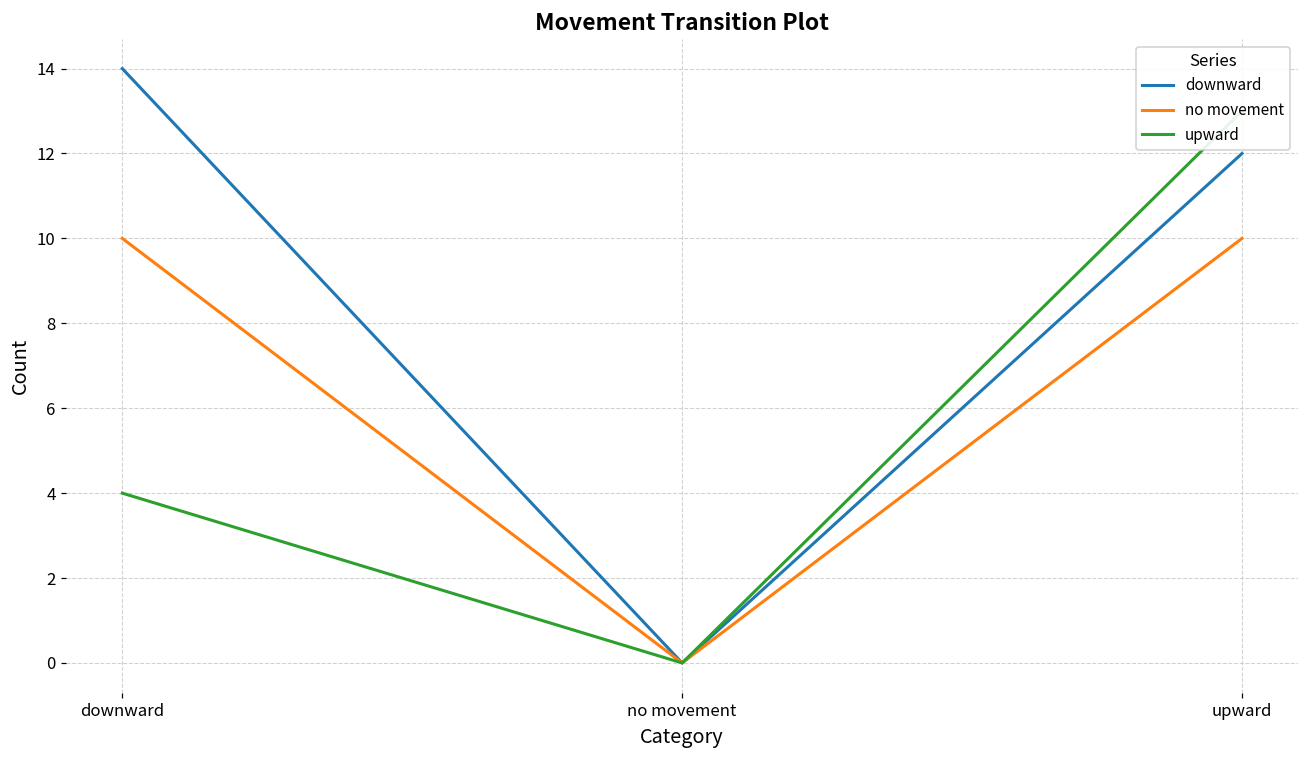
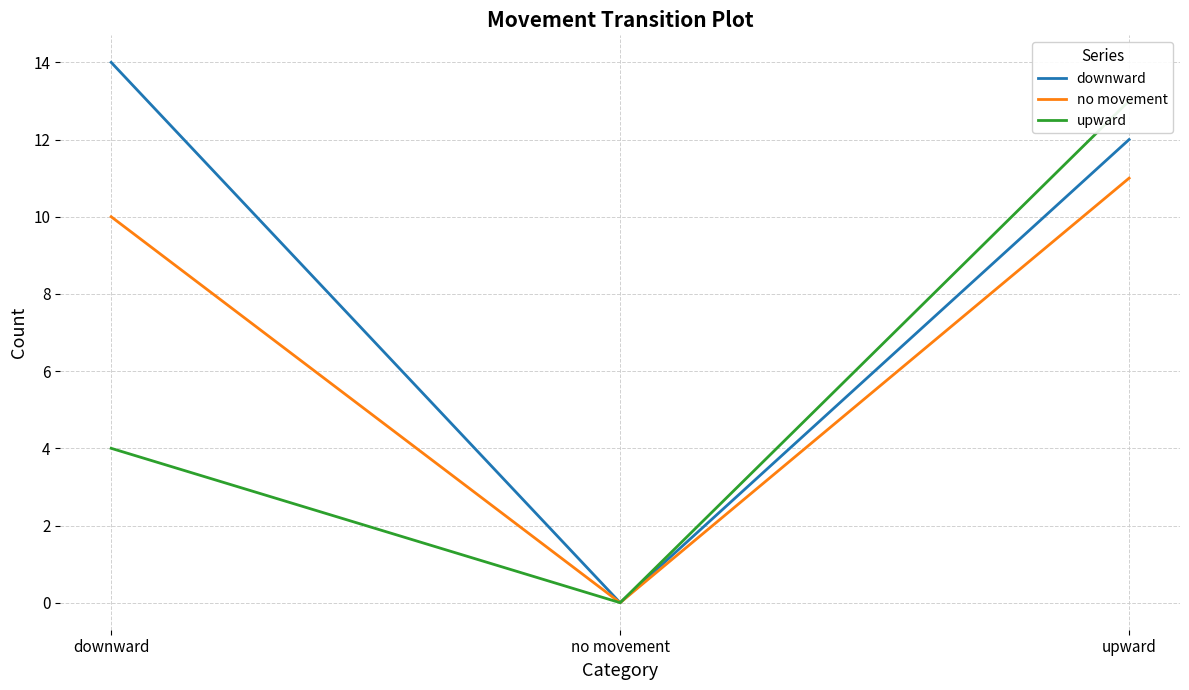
no movement, upward: 10 -> 11
